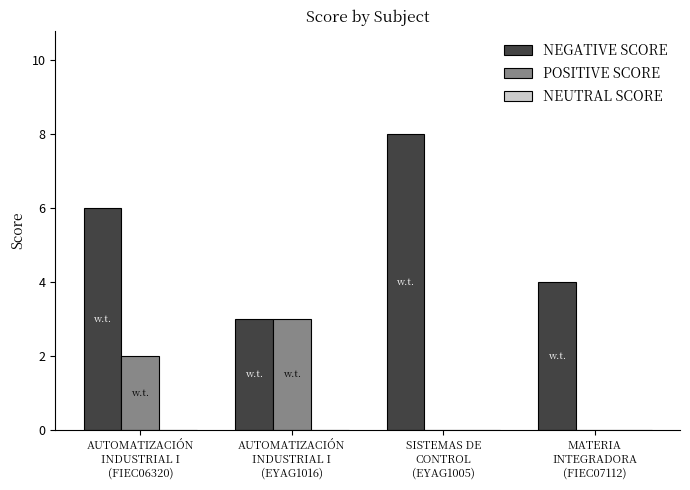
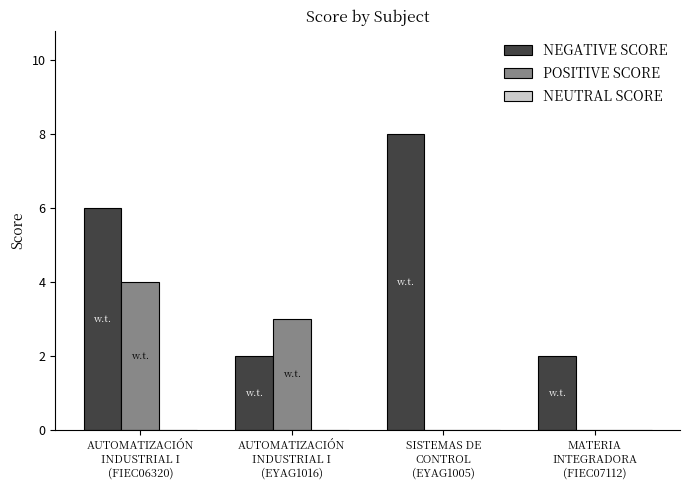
POSITIVE SCORE, AUTOMATIZACIÓN INDUSTRIAL I (FIEC06320): 2 -> 4
NEGATIVE SCORE, AUTOMATIZACIÓN INDUSTRIAL I (EYAG1016): 3 -> 2
NEGATIVE SCORE, MATERIA INTEGRADORA (FIEC07112): 4 -> 2
